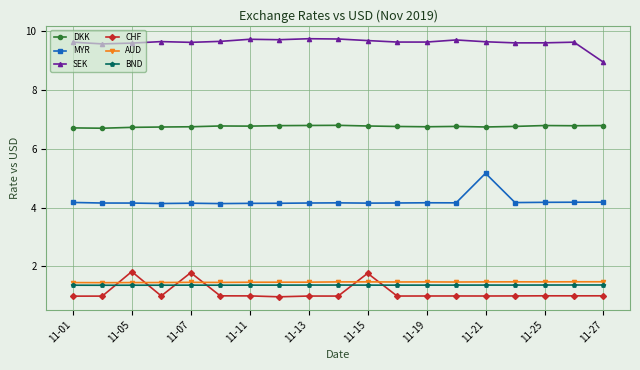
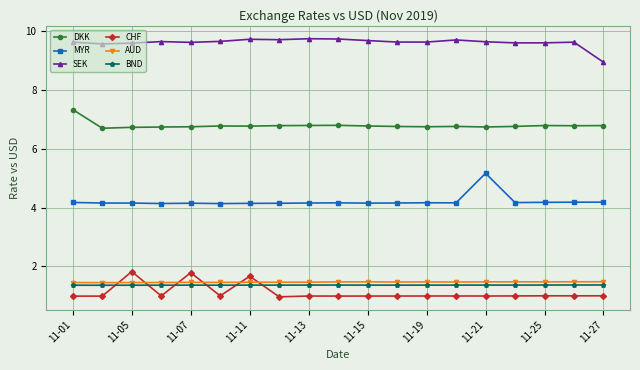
DKK, 11-01: 6.7 -> 7.3
CHF, 11-11: 1.0 -> 1.7
CHF, 11-15: 1.8 -> 1.0
